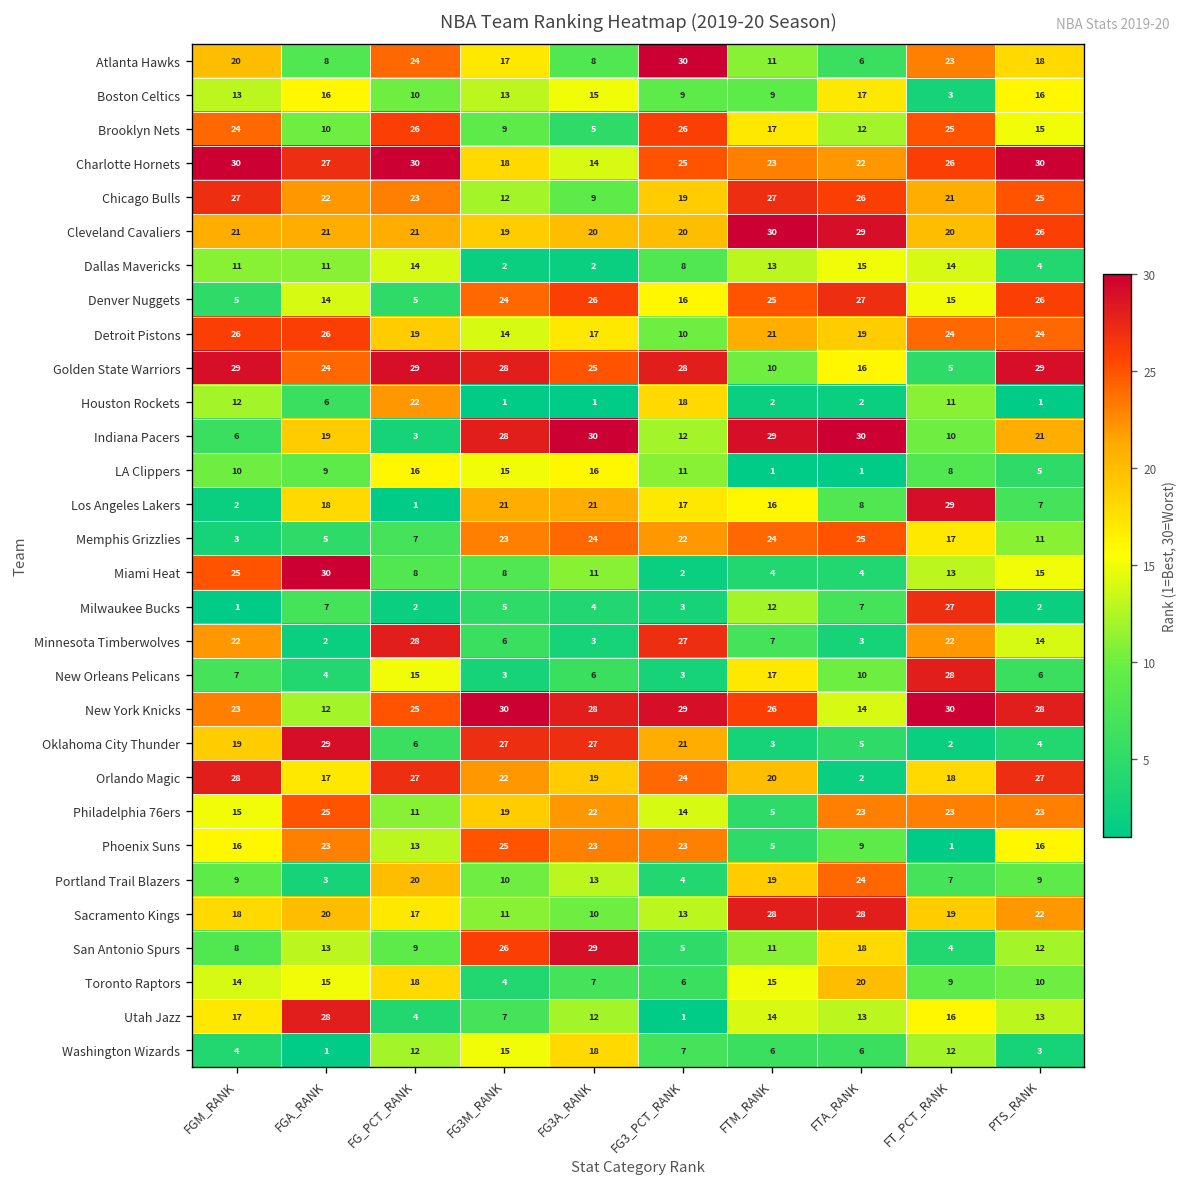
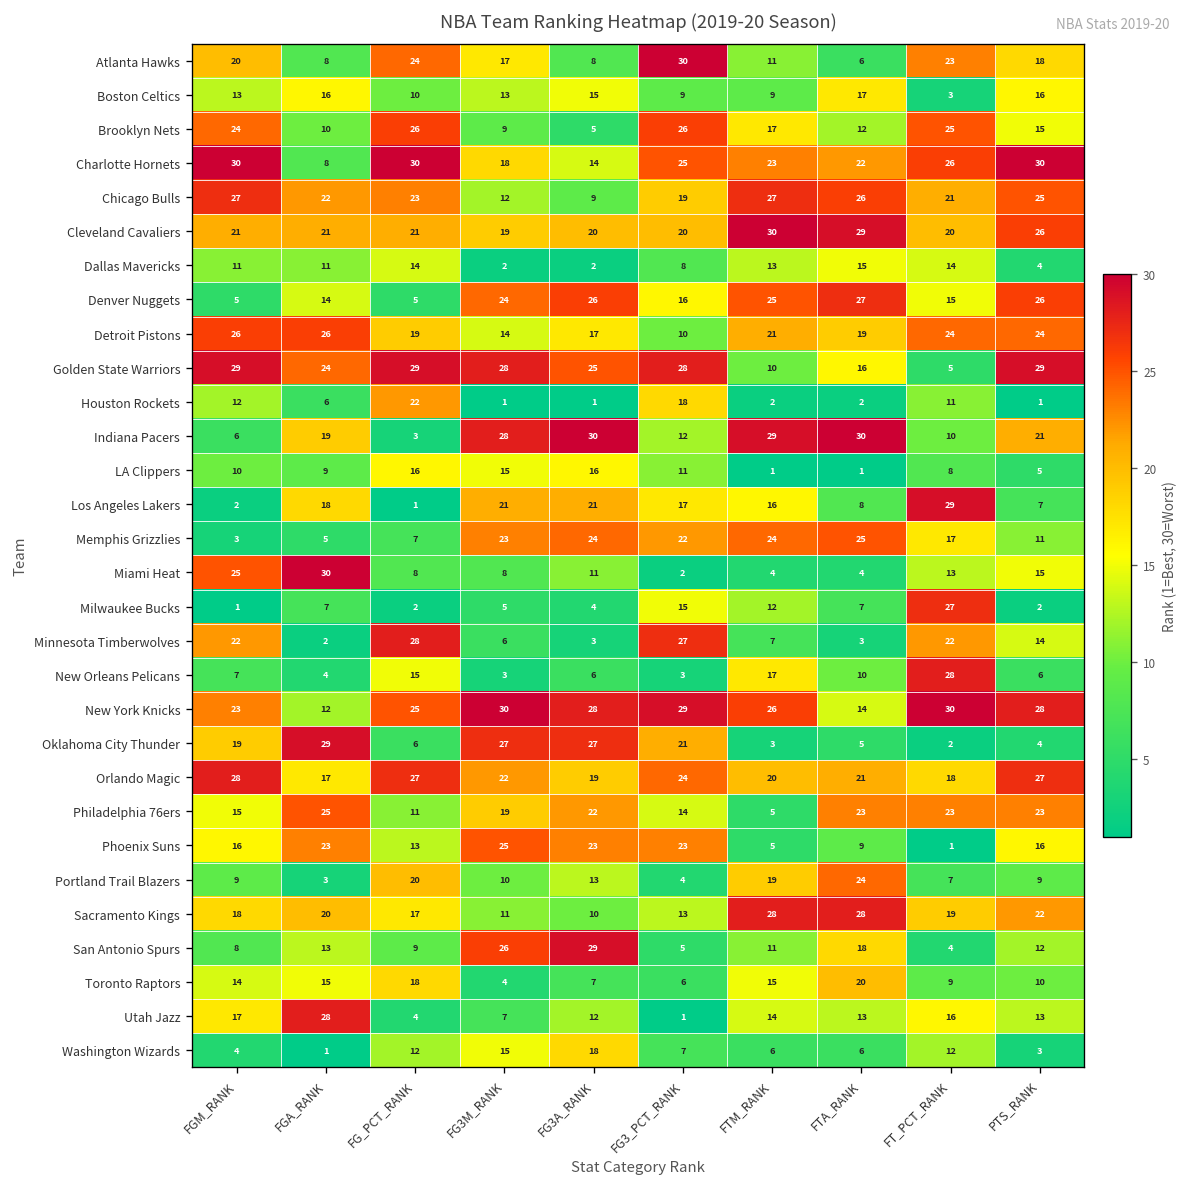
Charlotte Hornets, FGA_RANK: 27 -> 8
Milwaukee Bucks, FG3_PCT_RANK: 3 -> 15
Orlando Magic, FTA_RANK: 2 -> 21
